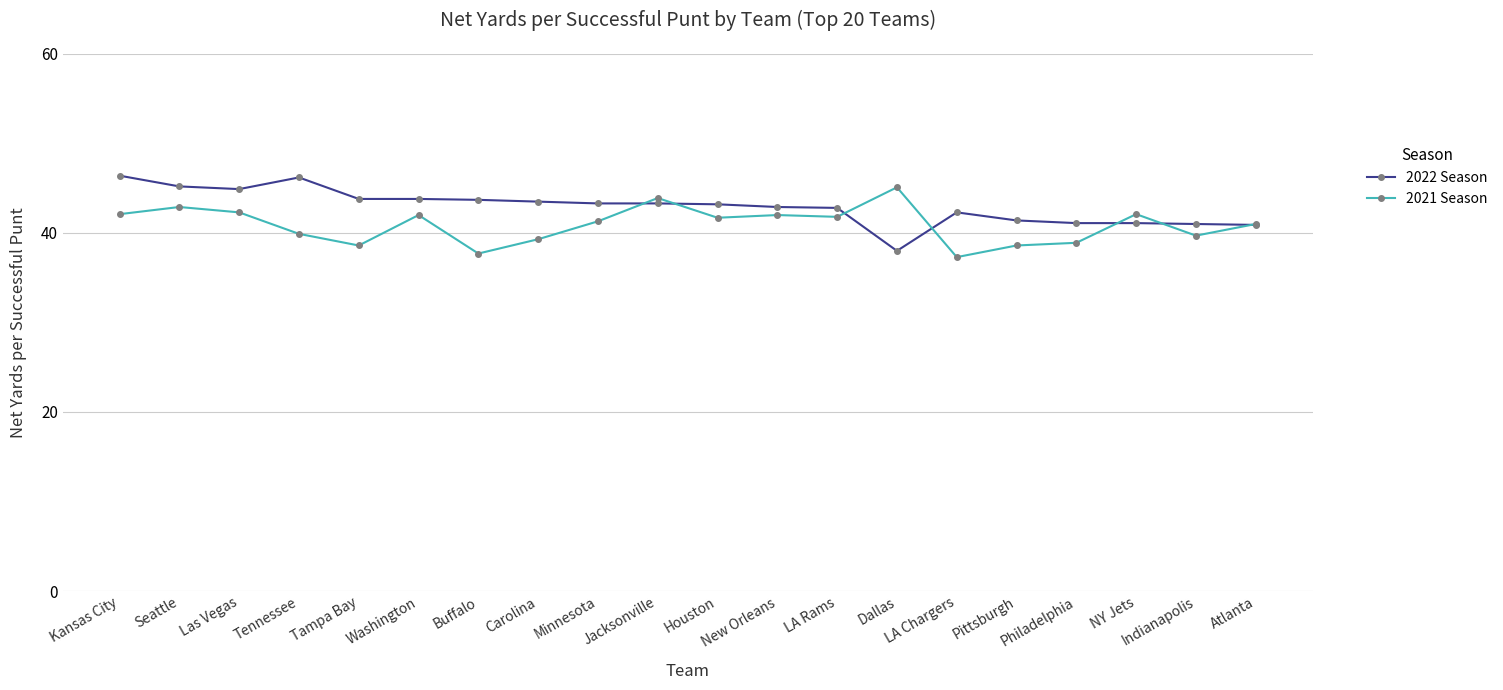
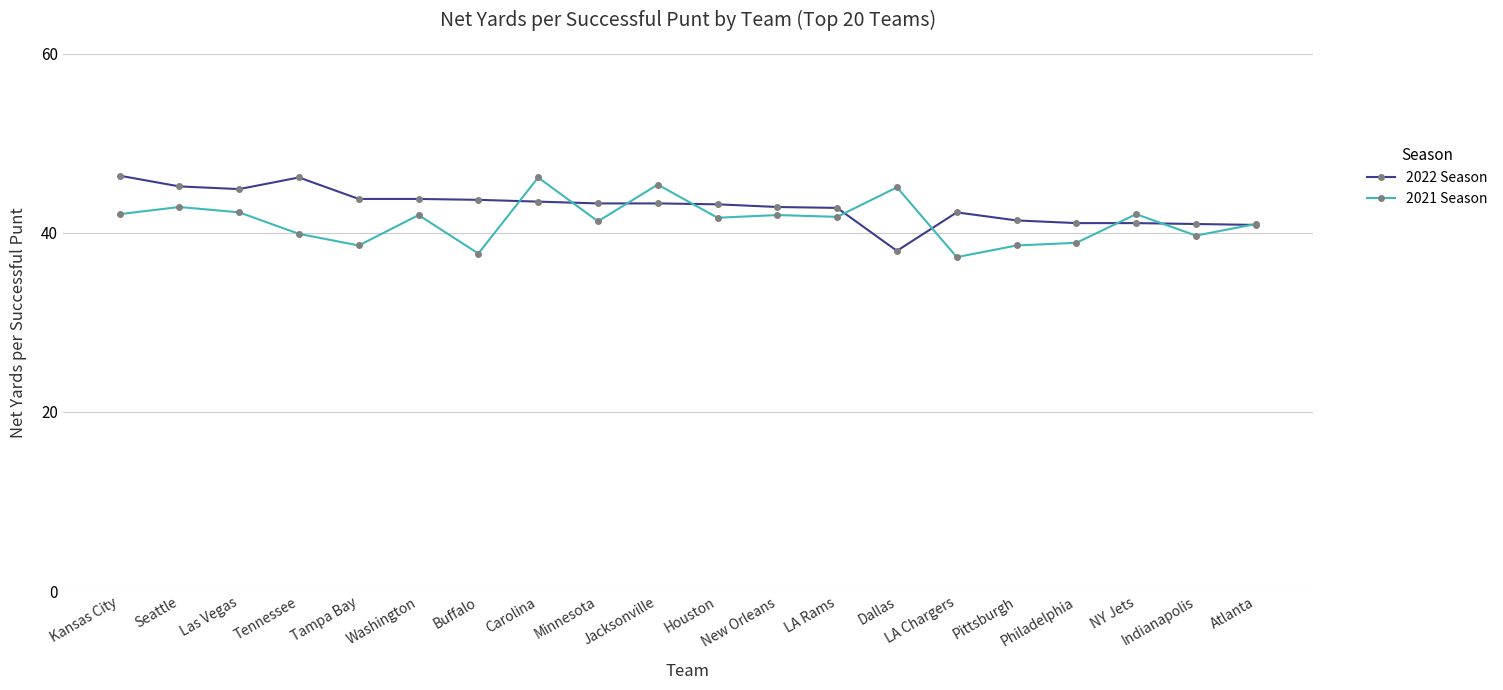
2021 Season, Carolina: 39 -> 46
2021 Season, Jacksonville: 44 -> 45
